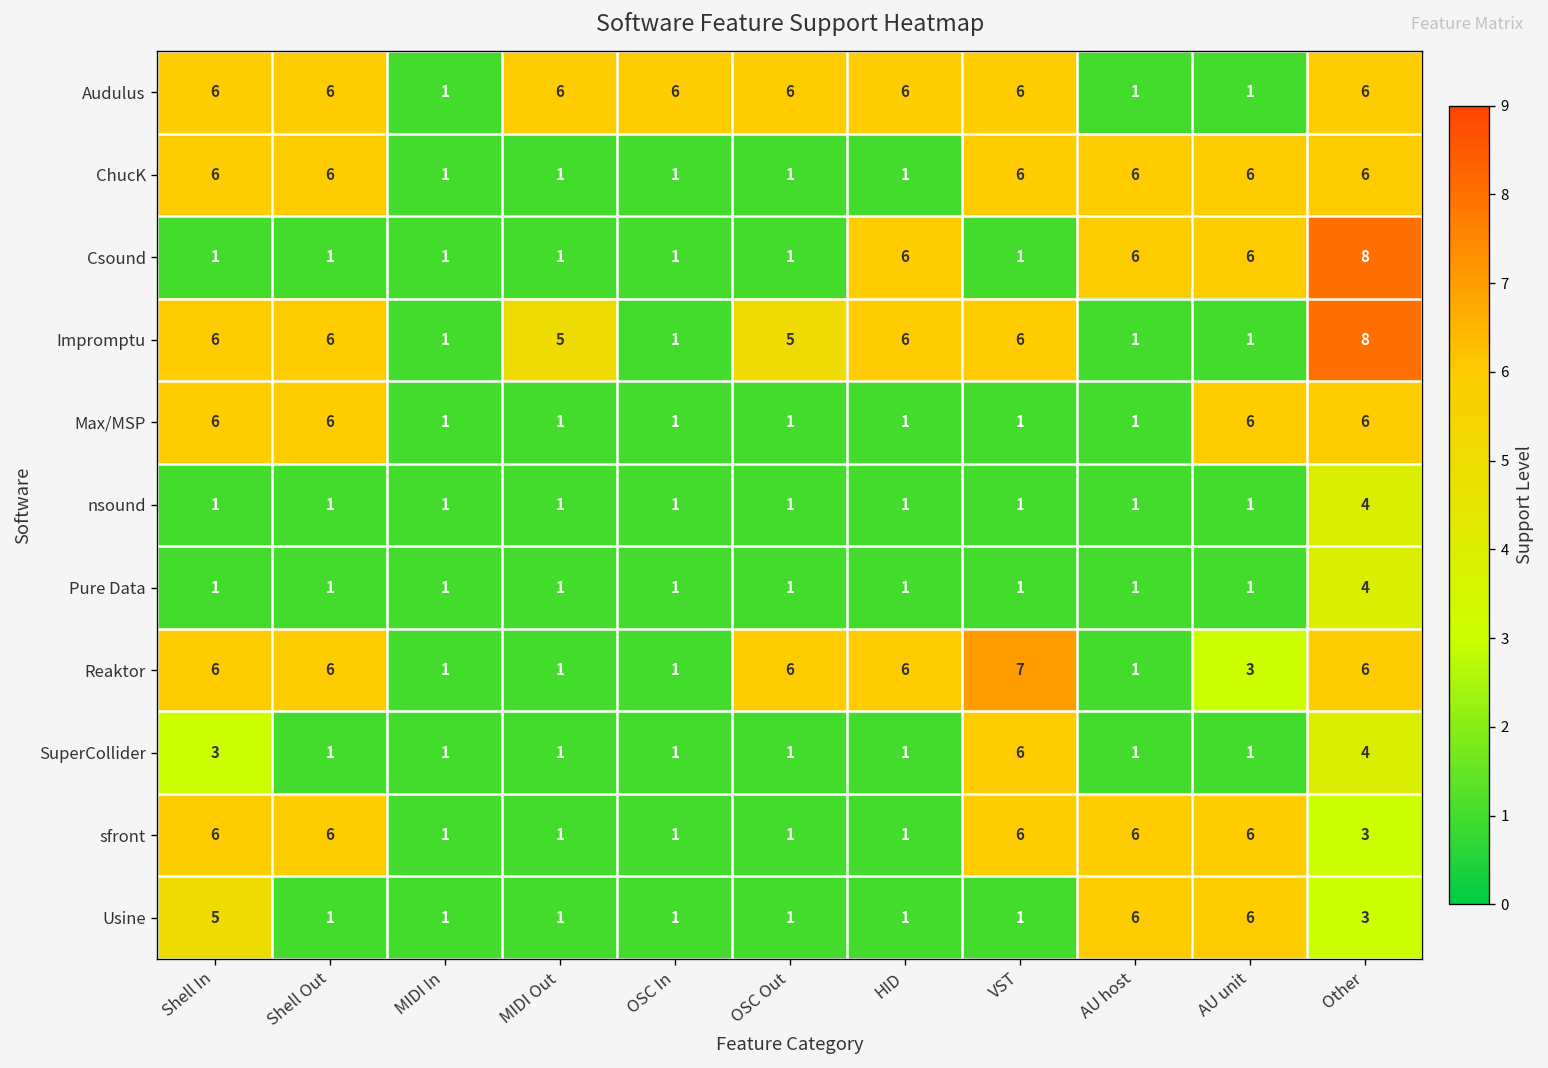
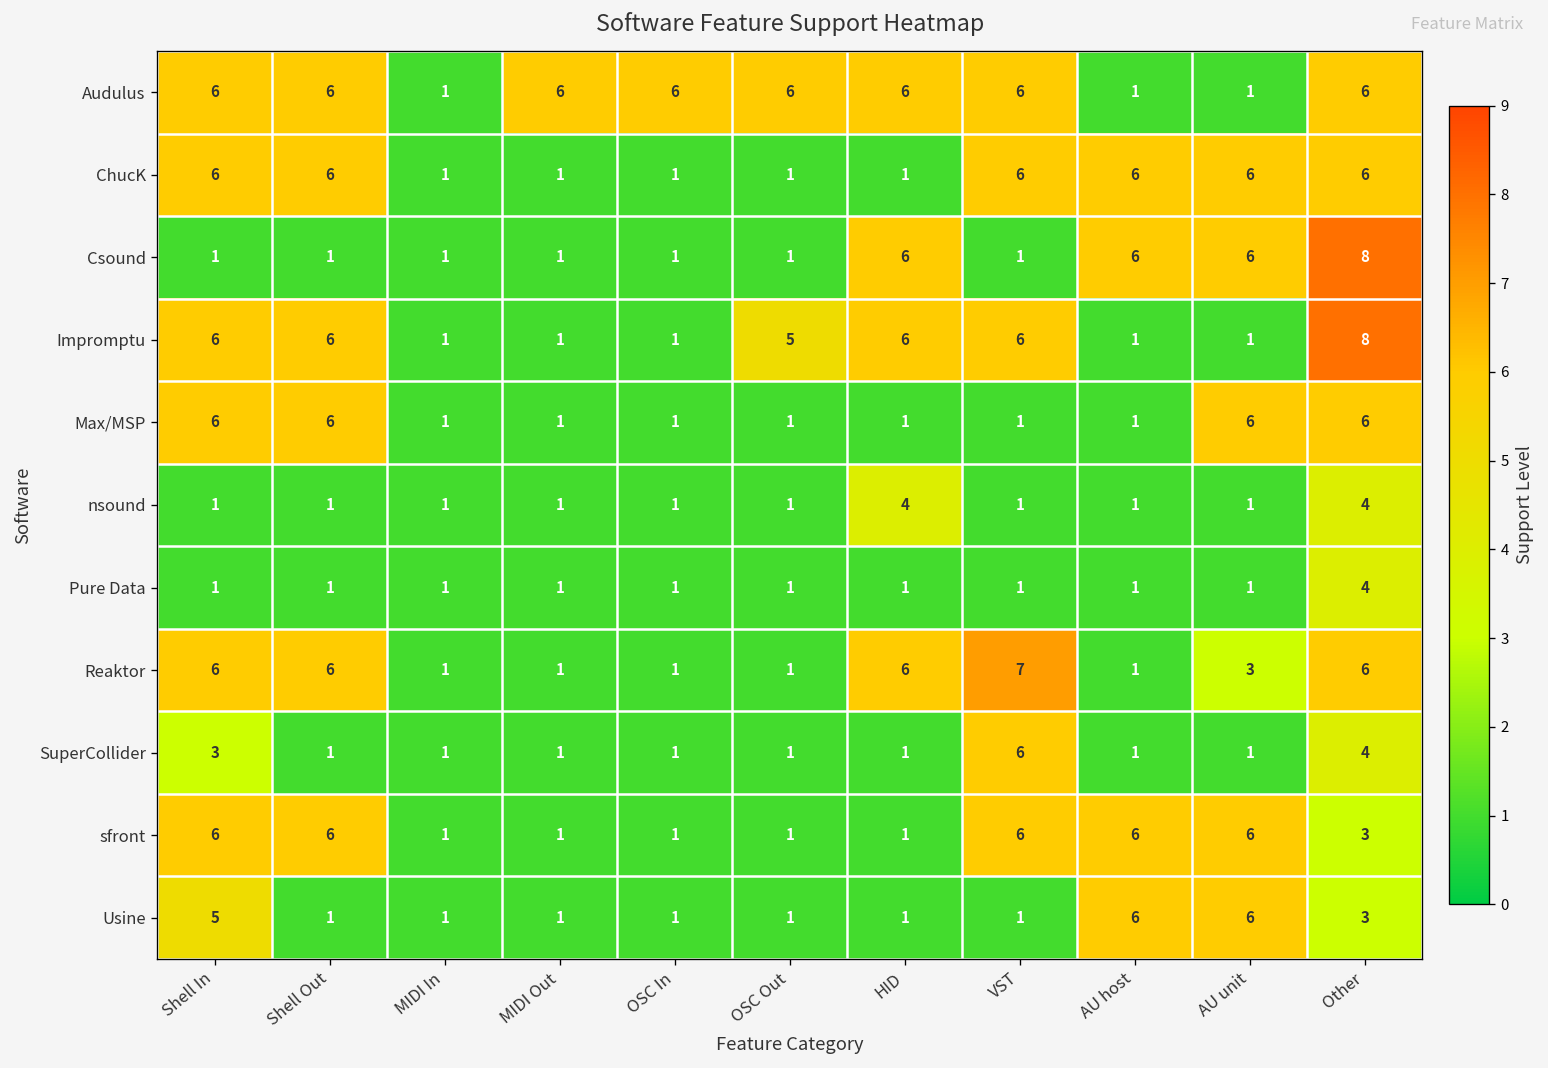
Impromptu, MIDI Out: 5 -> 1
nsound, HID: 1 -> 4
Reaktor, OSC Out: 6 -> 1
